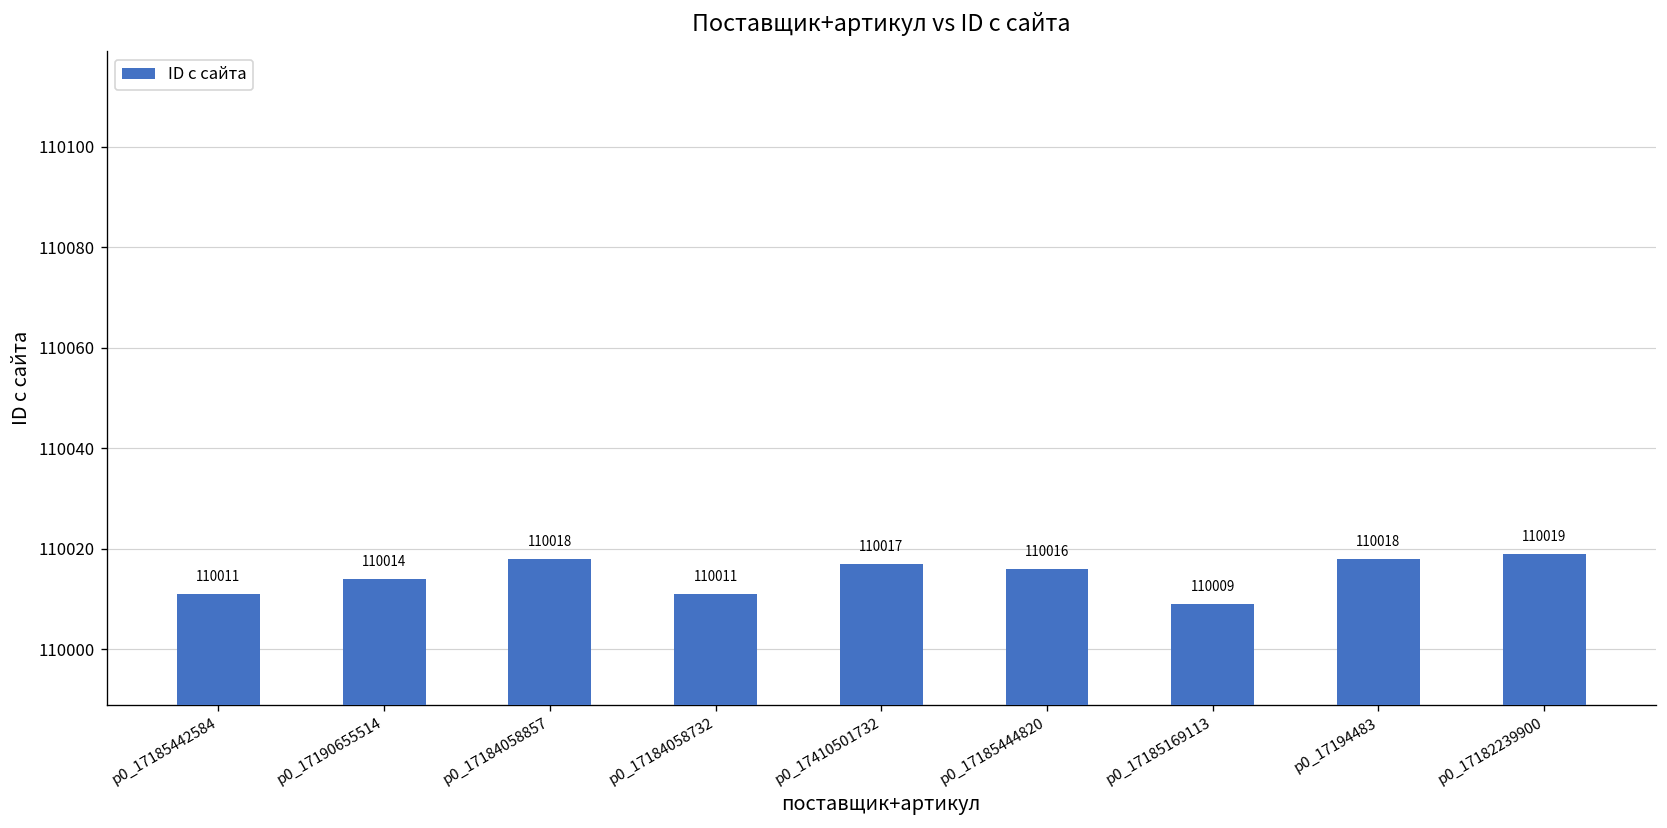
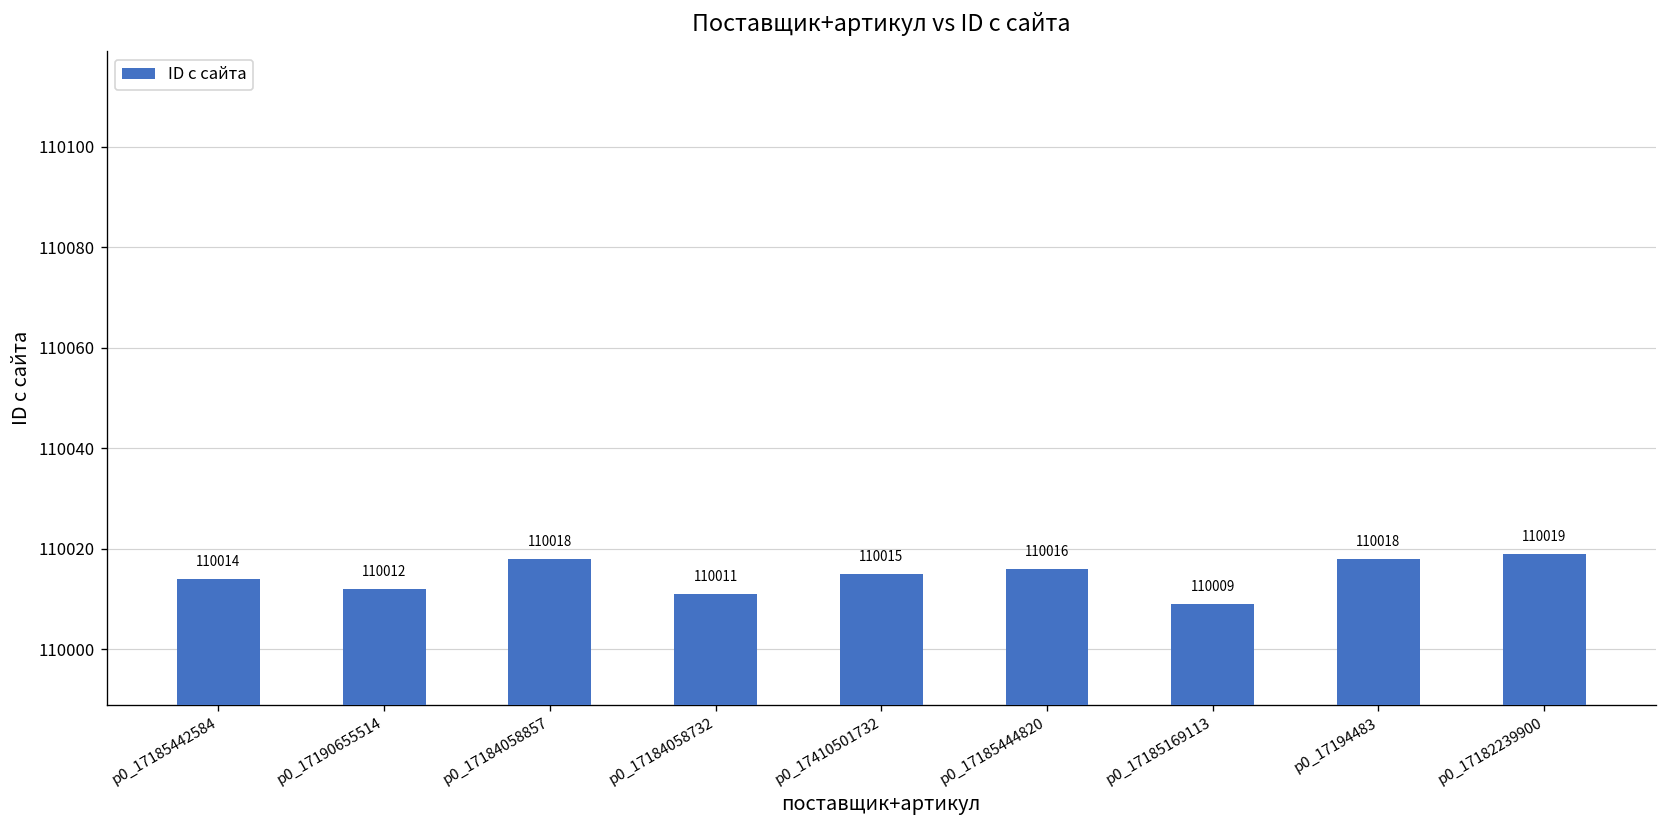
p0_17185442584: 110011 -> 110014
p0_17190655514: 110014 -> 110012
p0_17410501732: 110017 -> 110015
